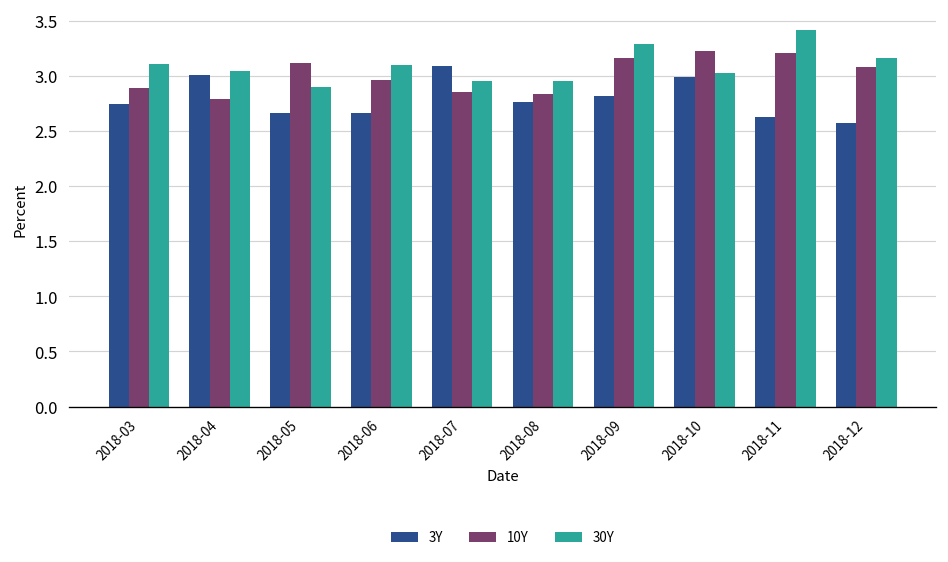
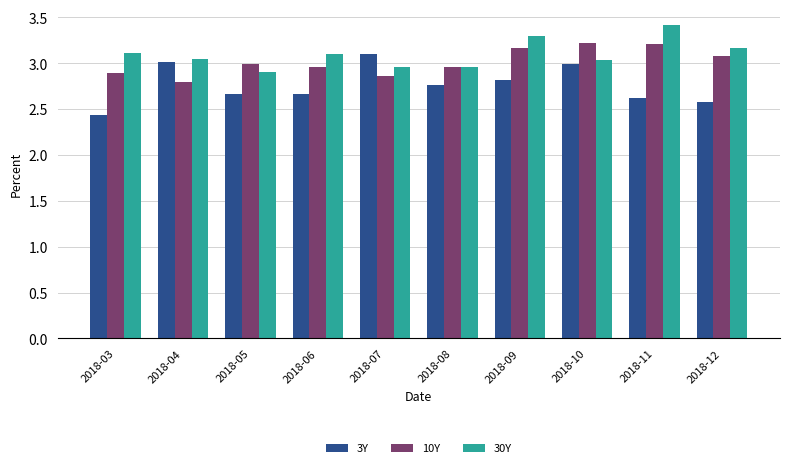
3Y, 2018-03: 2.7 -> 2.4
10Y, 2018-05: 3.1 -> 3.0
10Y, 2018-08: 2.8 -> 3.0
